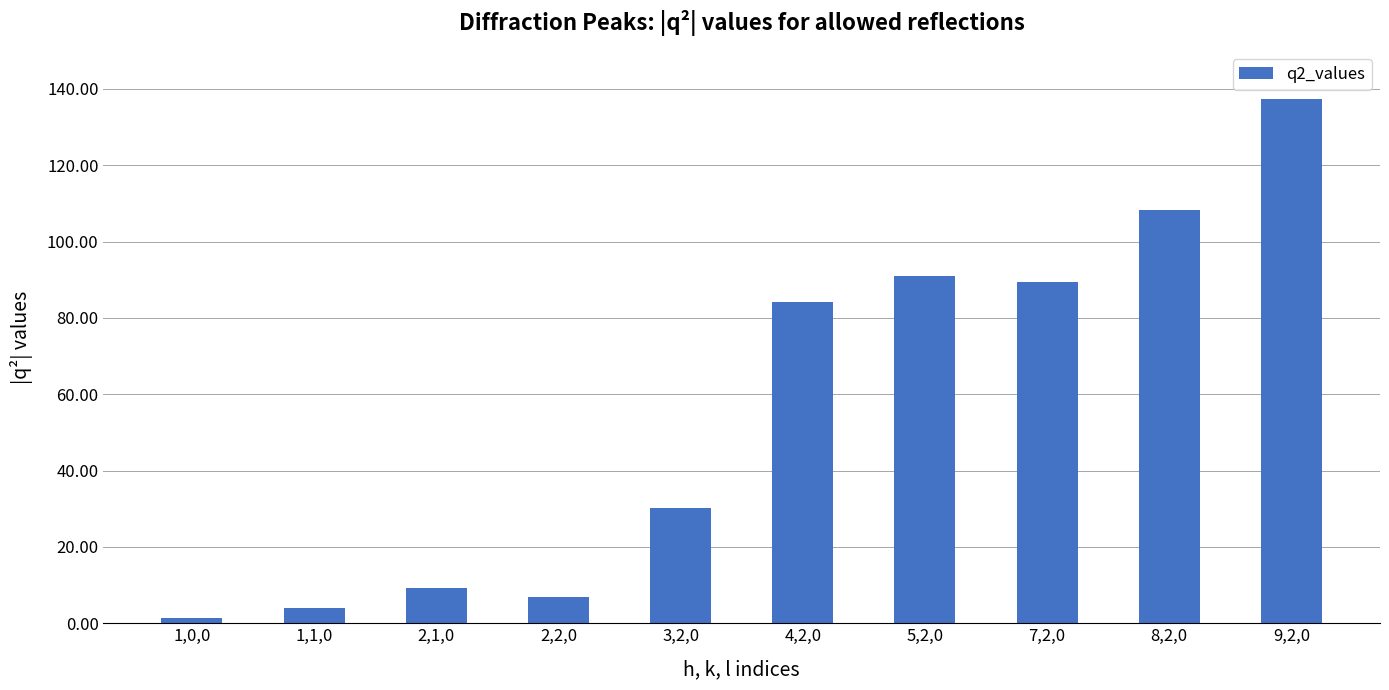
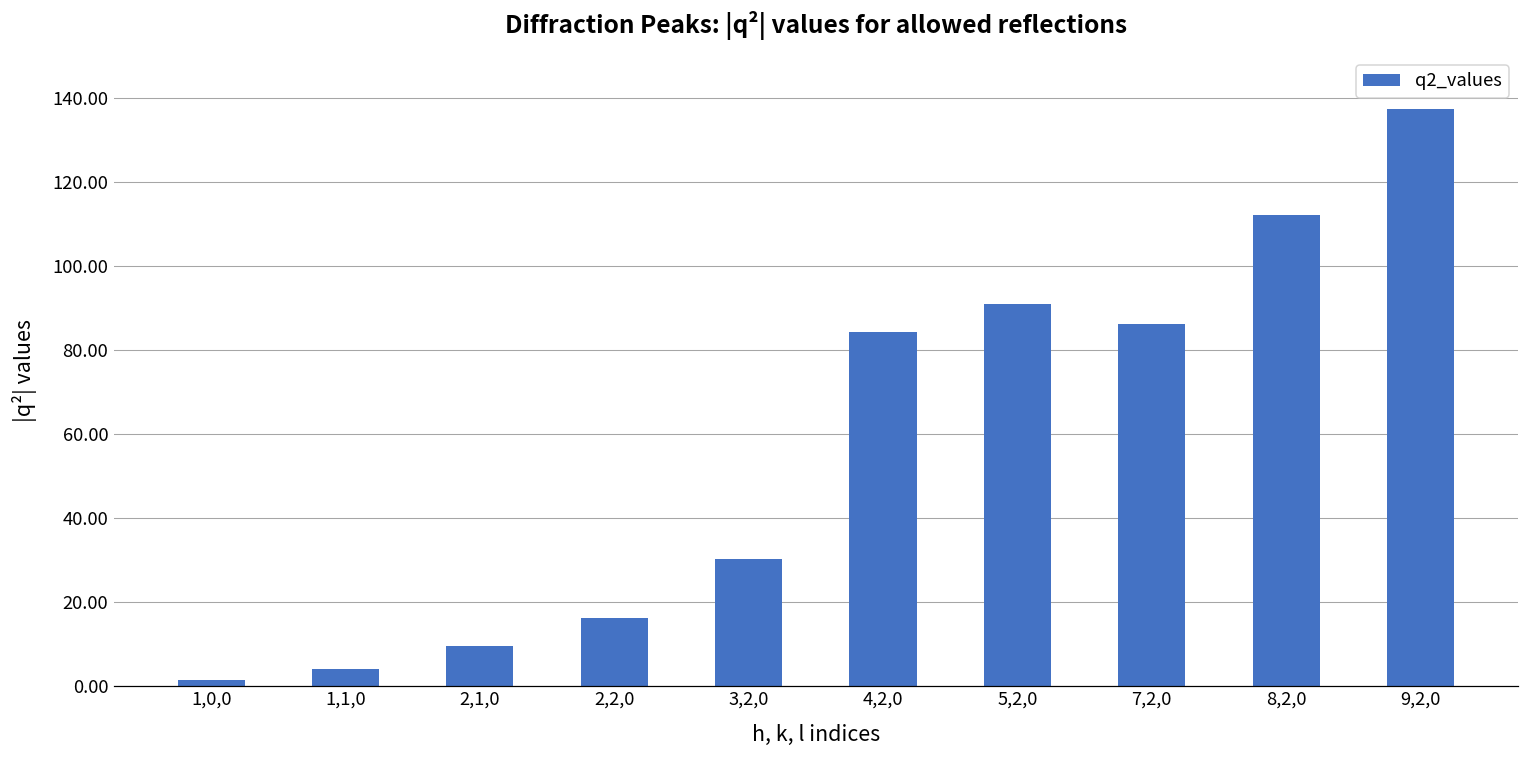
2,2,0: 7 -> 16
7,2,0: 89 -> 86
8,2,0: 108 -> 112
